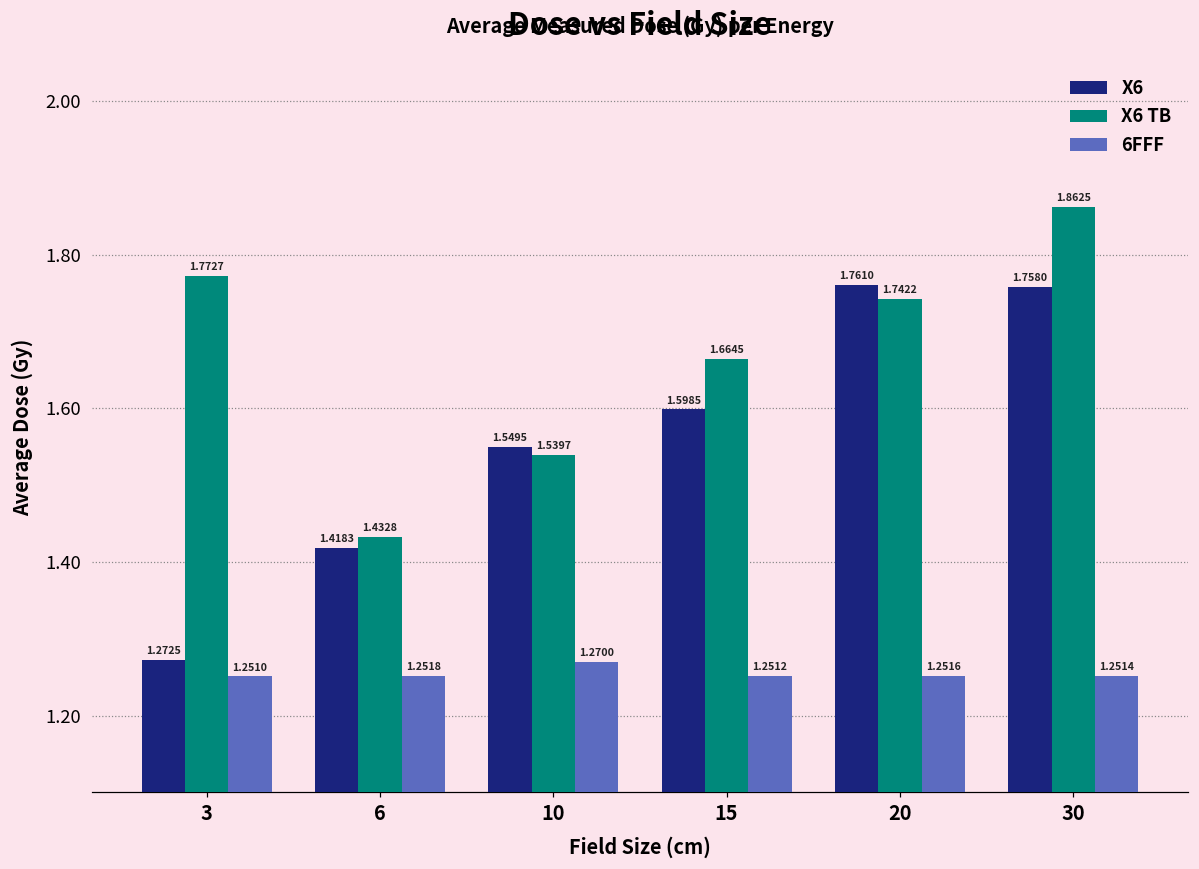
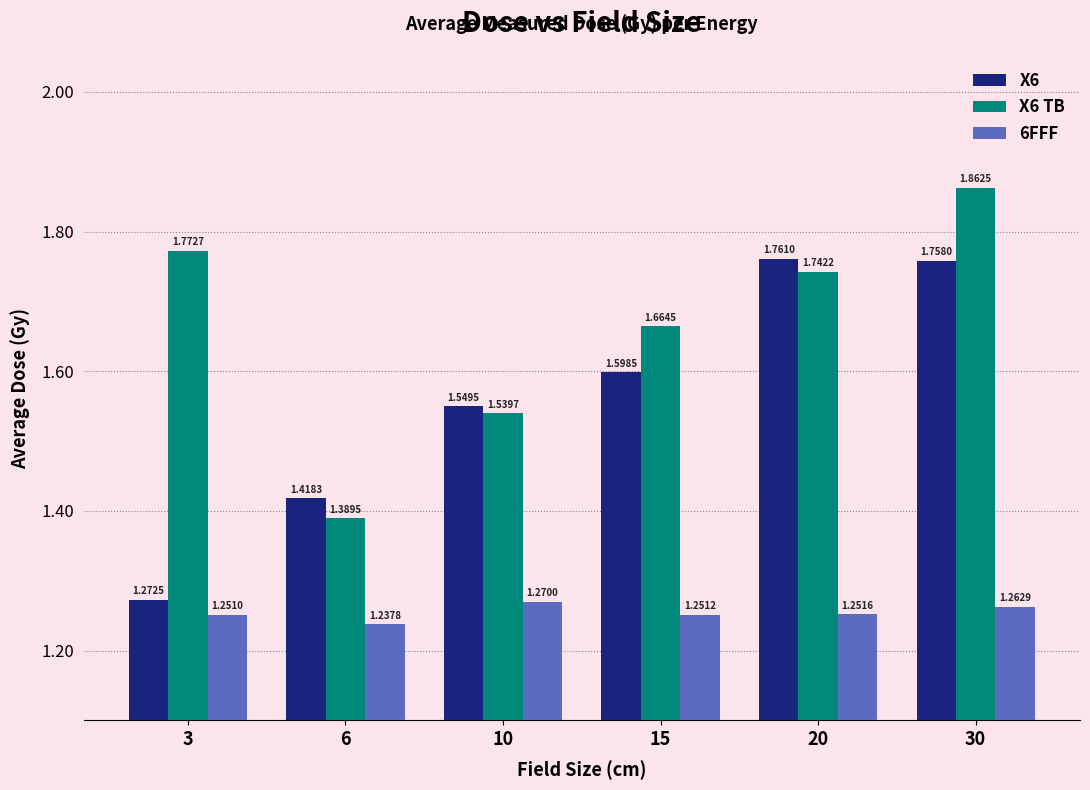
X6 TB, 6: 1.4328 -> 1.3895
6FFF, 6: 1.2518 -> 1.2378
6FFF, 30: 1.2514 -> 1.2629
